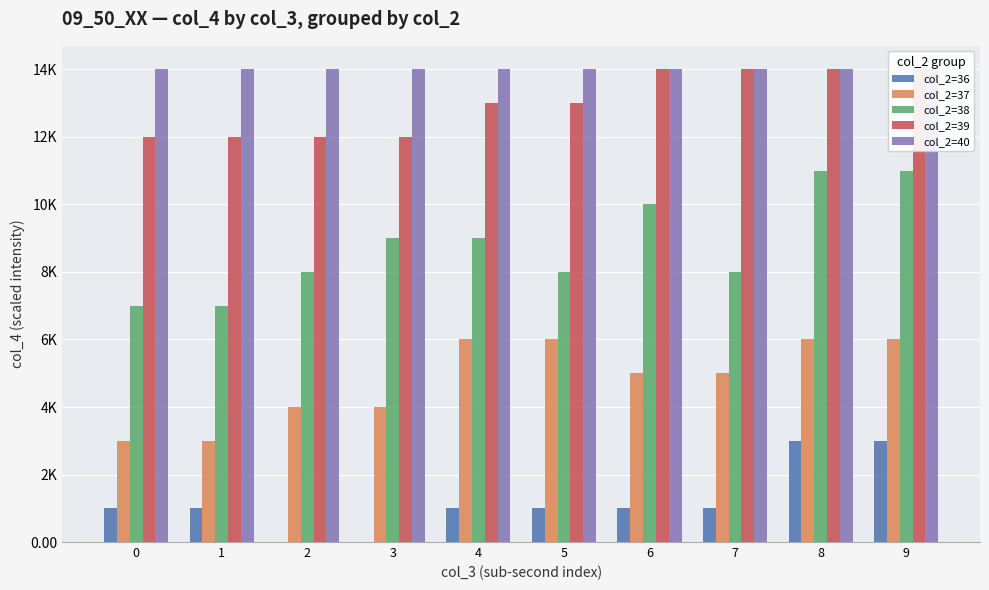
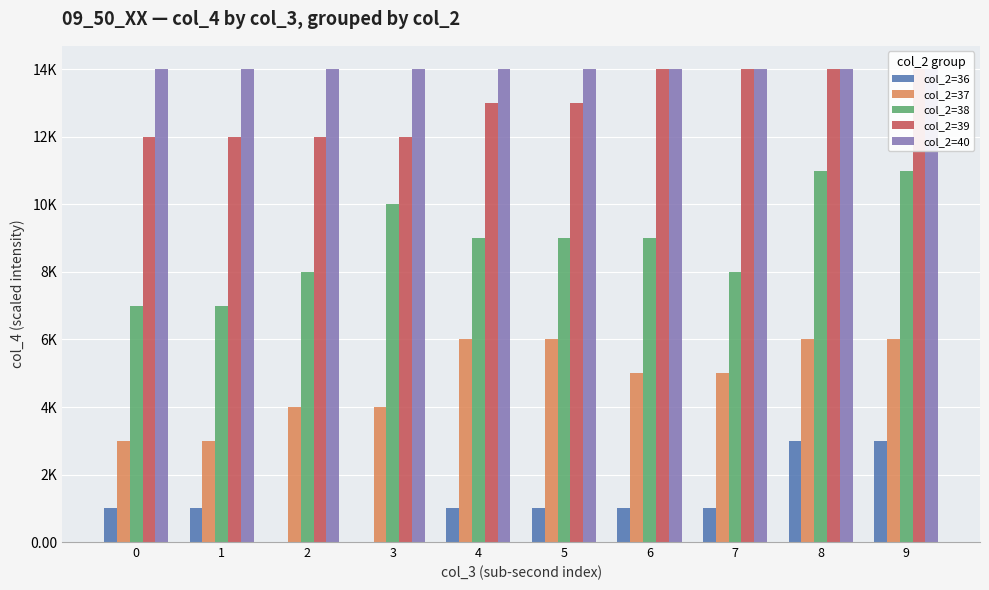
col_2=38, 3: 9000 -> 10000
col_2=38, 5: 8000 -> 9000
col_2=38, 6: 10000 -> 9000
